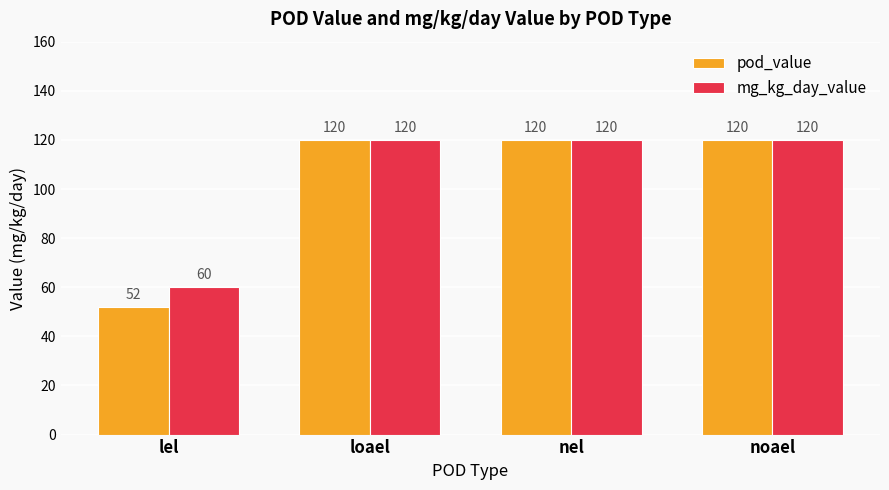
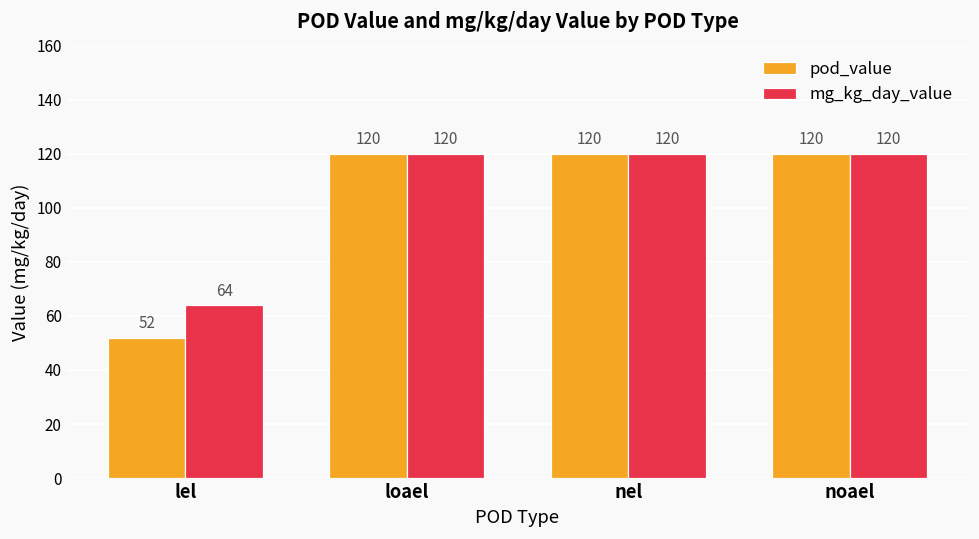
mg_kg_day_value, lel: 60 -> 64
